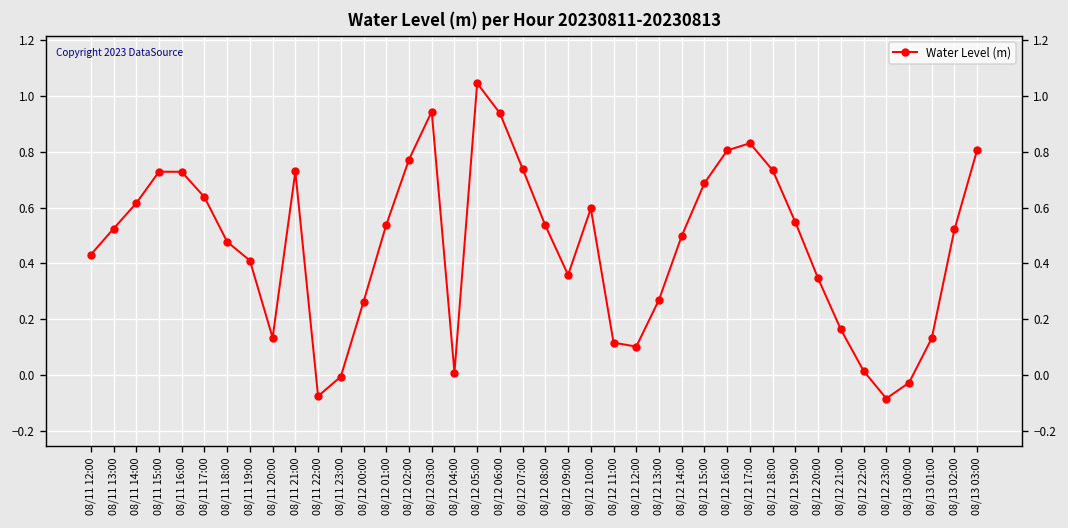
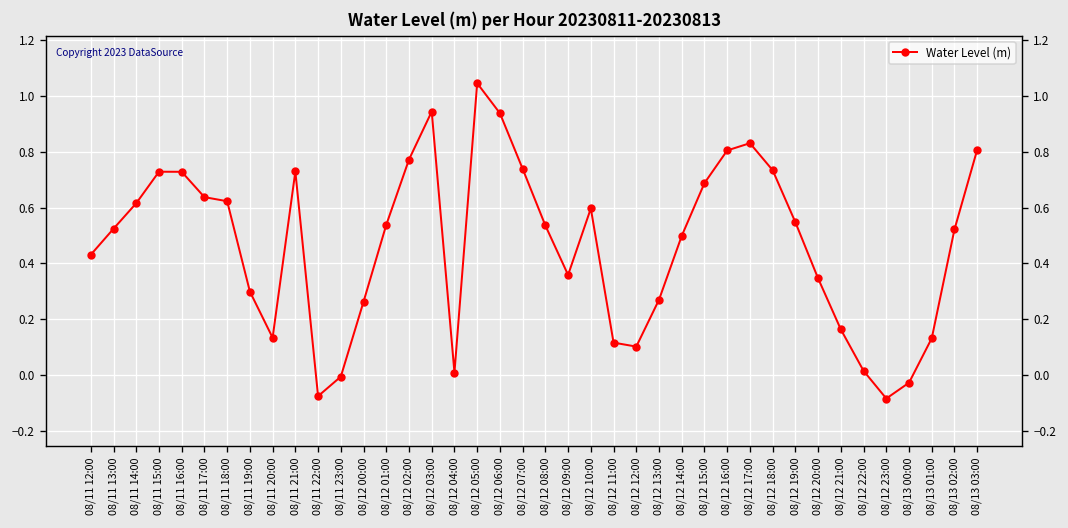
08/11 18:00: 0.48 -> 0.62
08/11 19:00: 0.41 -> 0.30
